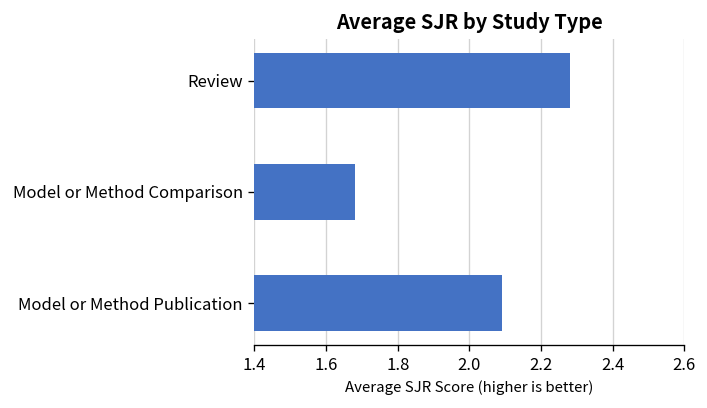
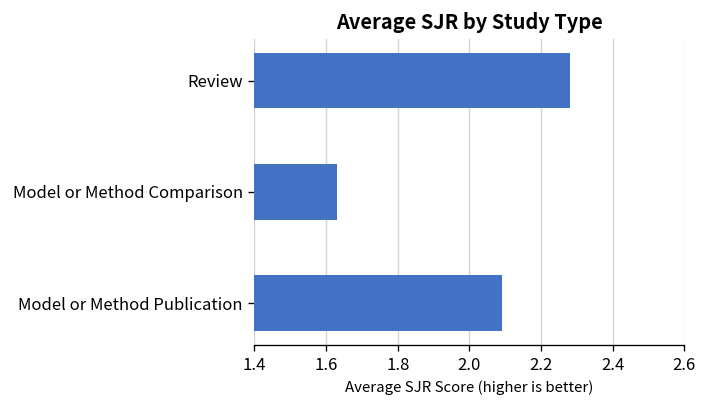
Model or Method Comparison: 1.68 -> 1.63
